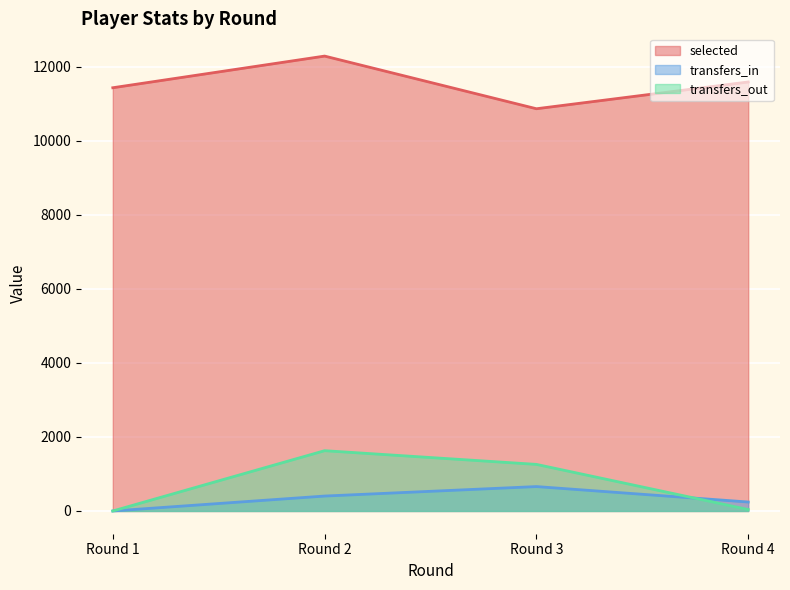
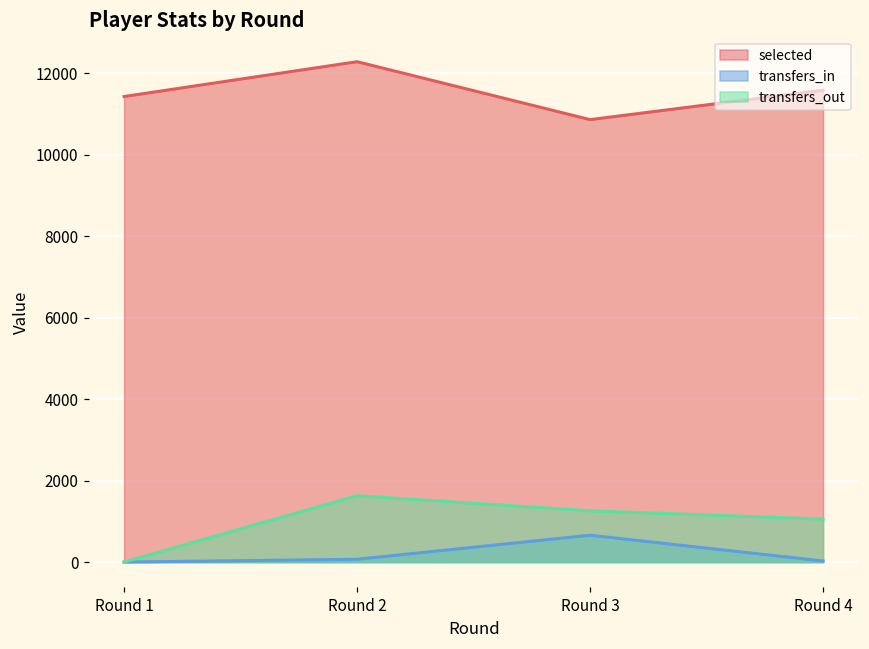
transfers_in, Round 2: 400 -> 100
transfers_in, Round 4: 200 -> 0
transfers_out, Round 4: 0 -> 1100
